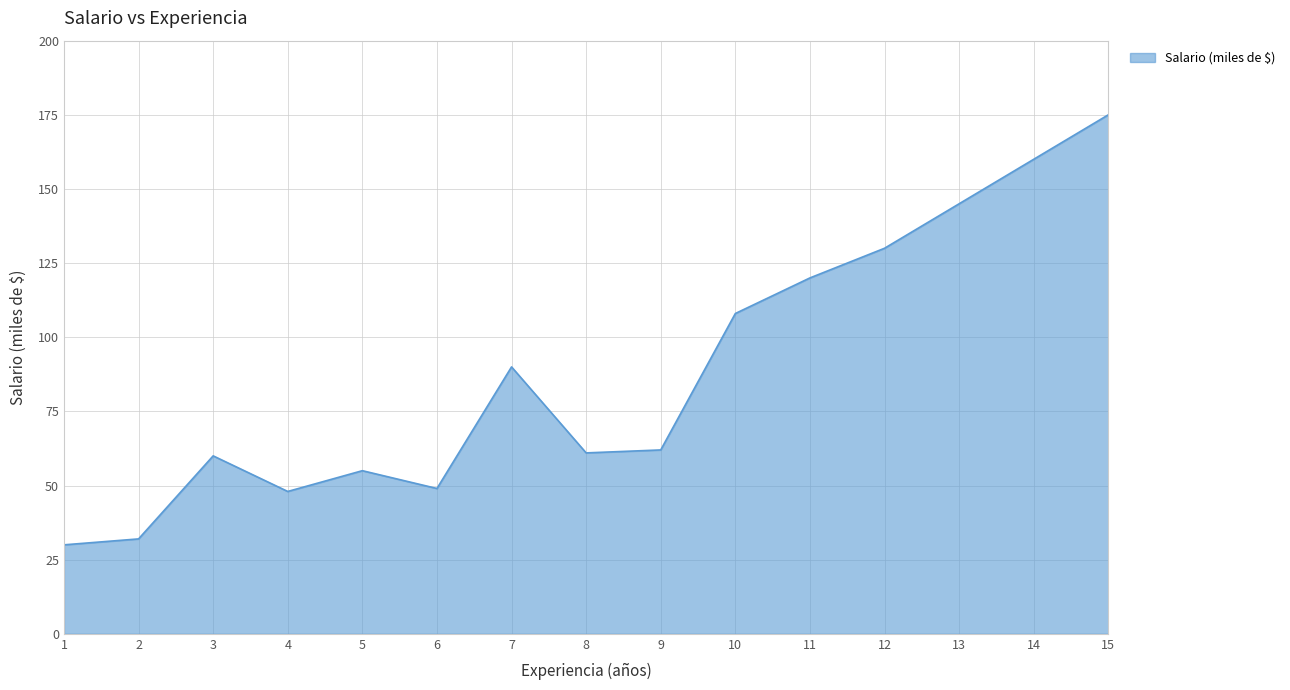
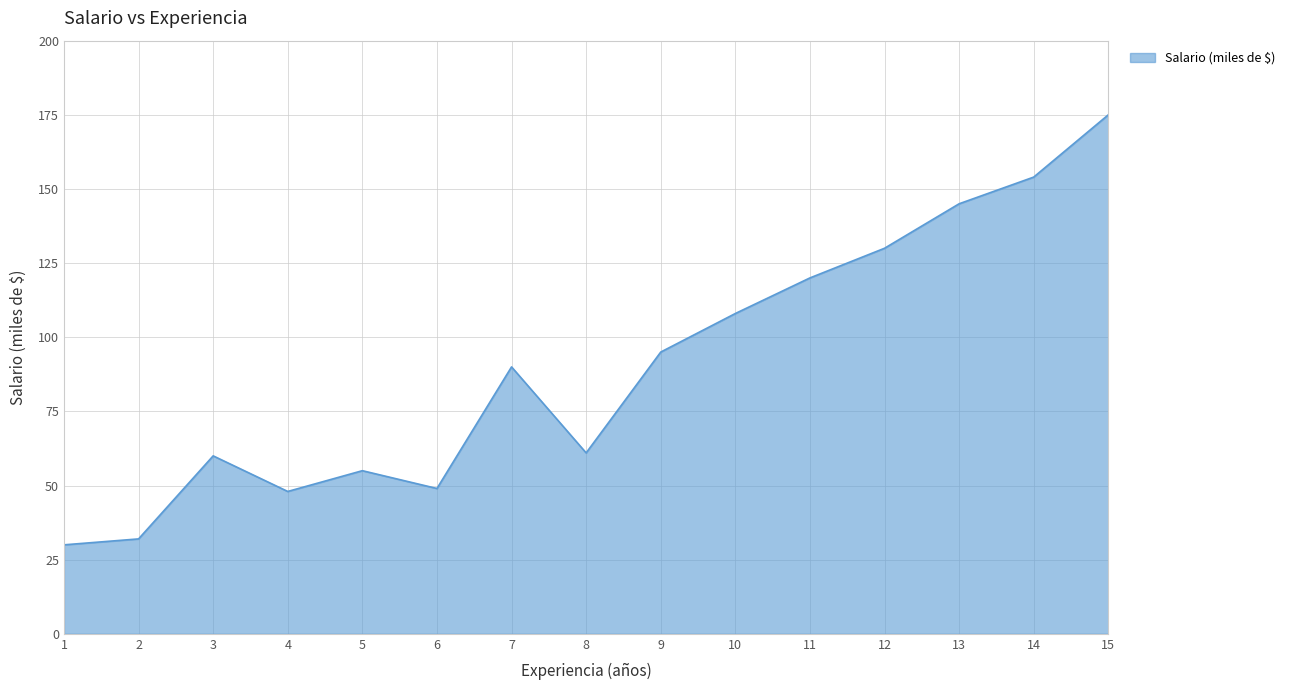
9: 62 -> 95
14: 160 -> 154
